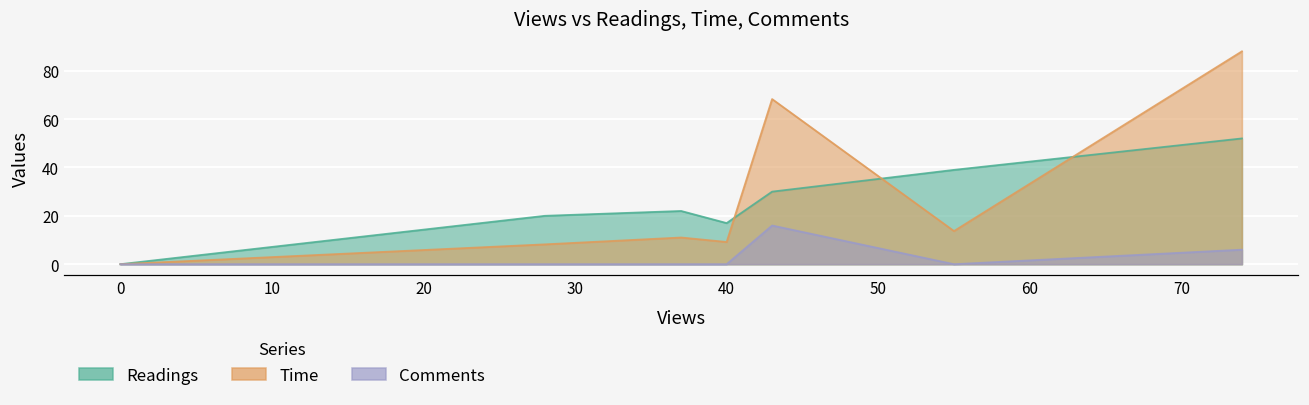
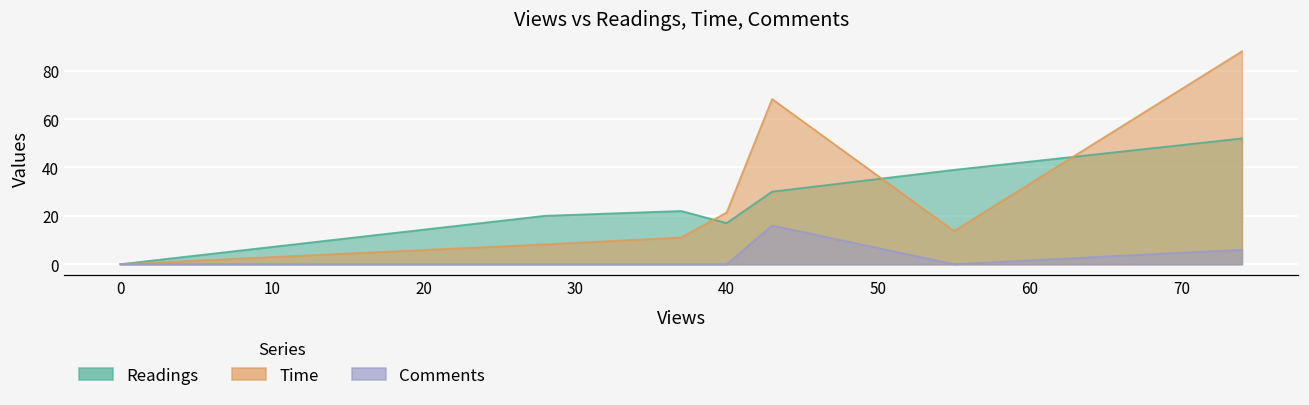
Time, 40: 9 -> 21
